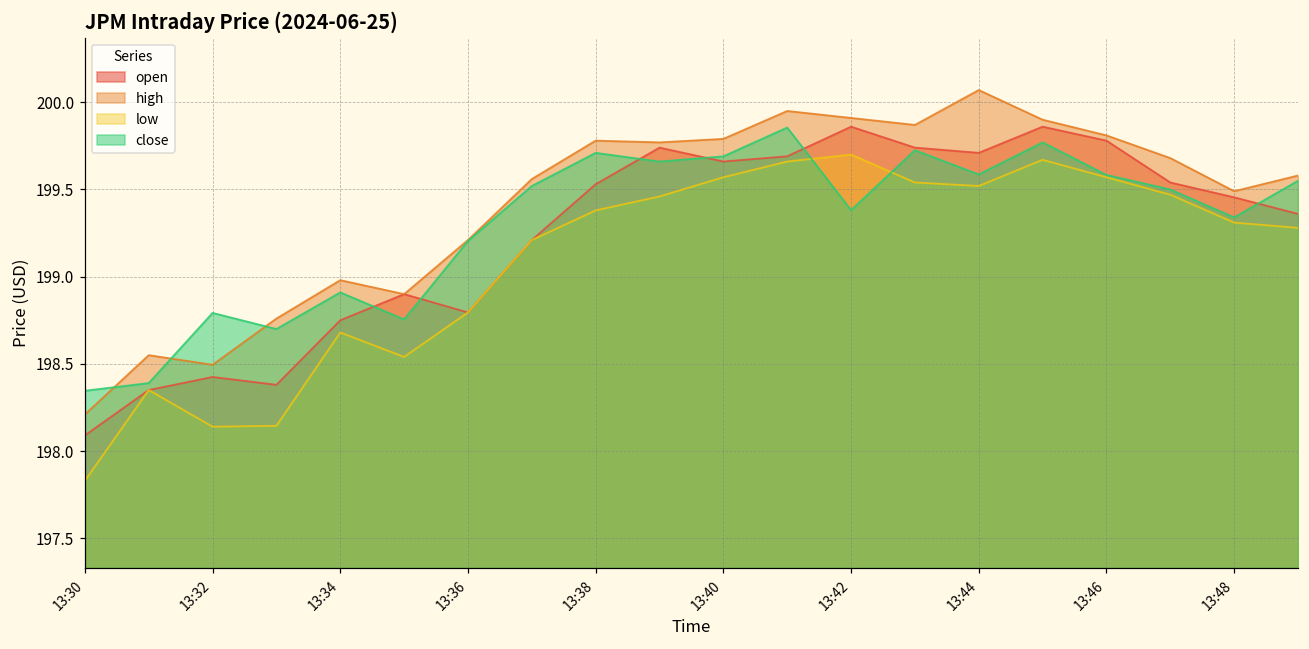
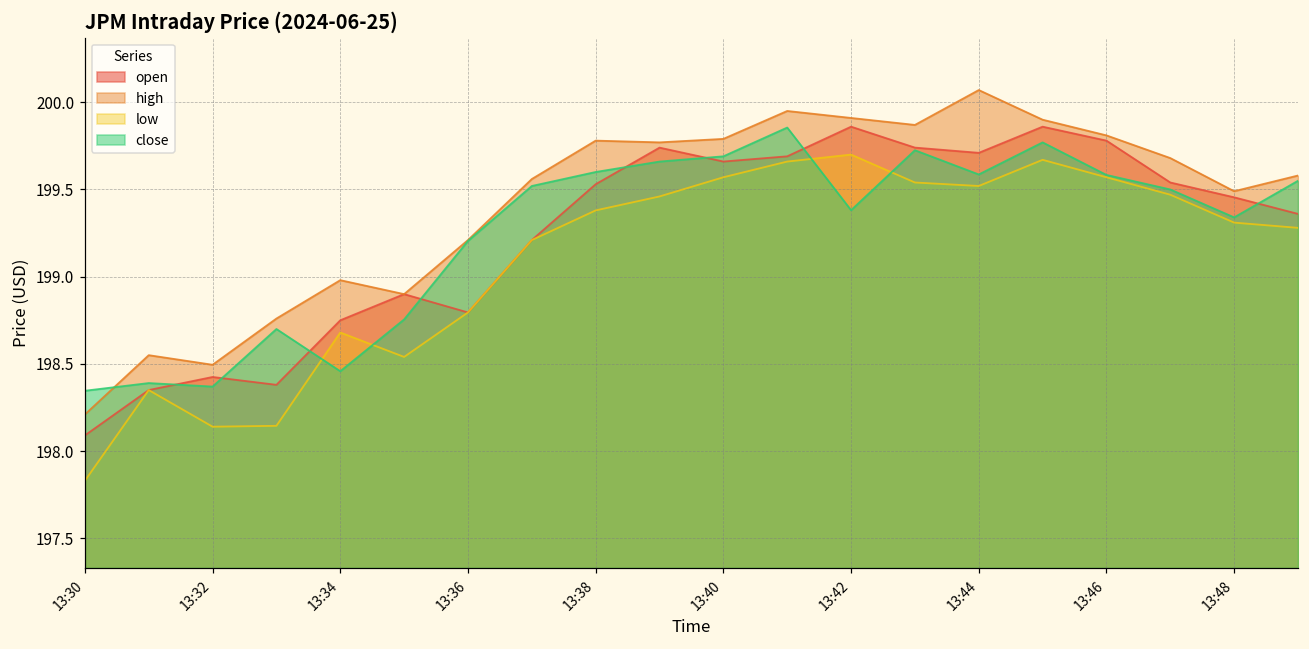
close, 13:32: 198.79 -> 198.37
close, 13:34: 198.91 -> 198.46
close, 13:38: 199.71 -> 199.60
